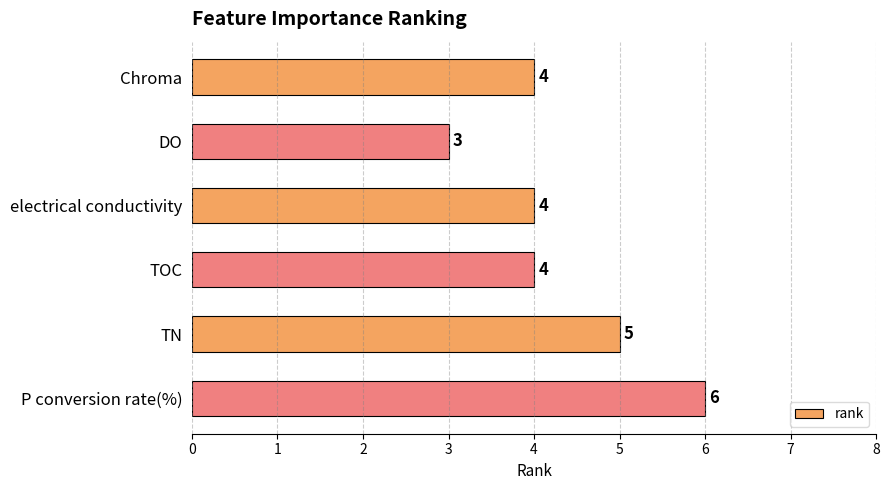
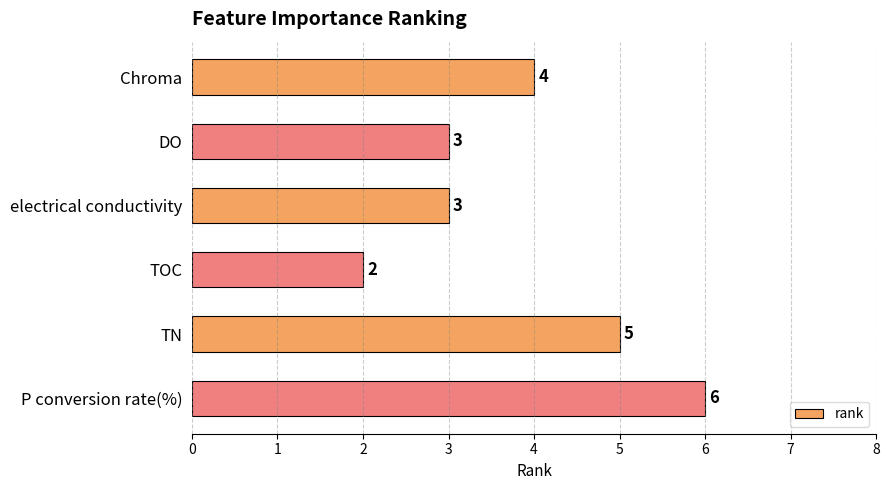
electrical conductivity: 4 -> 3
TOC: 4 -> 2
